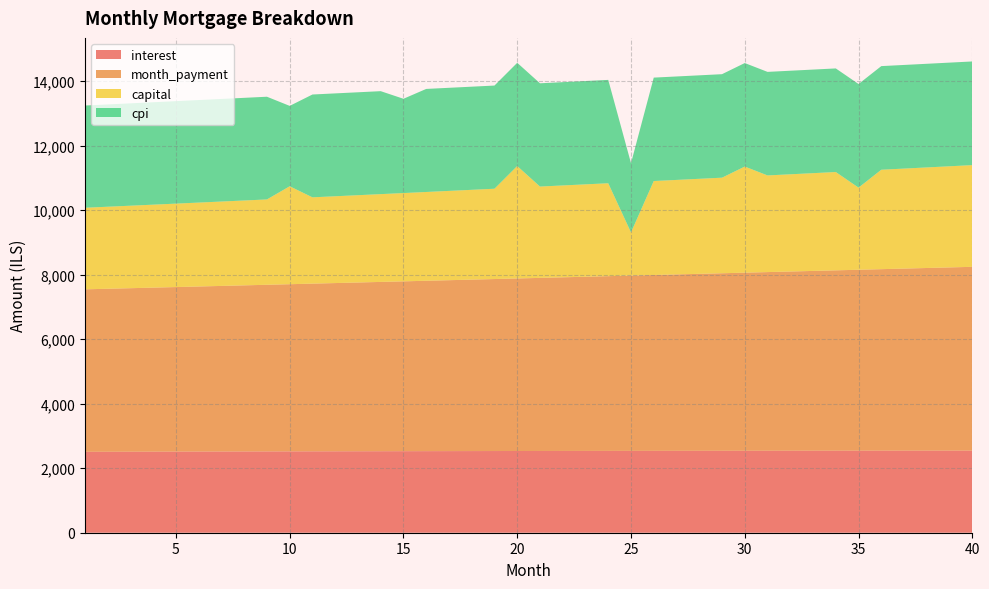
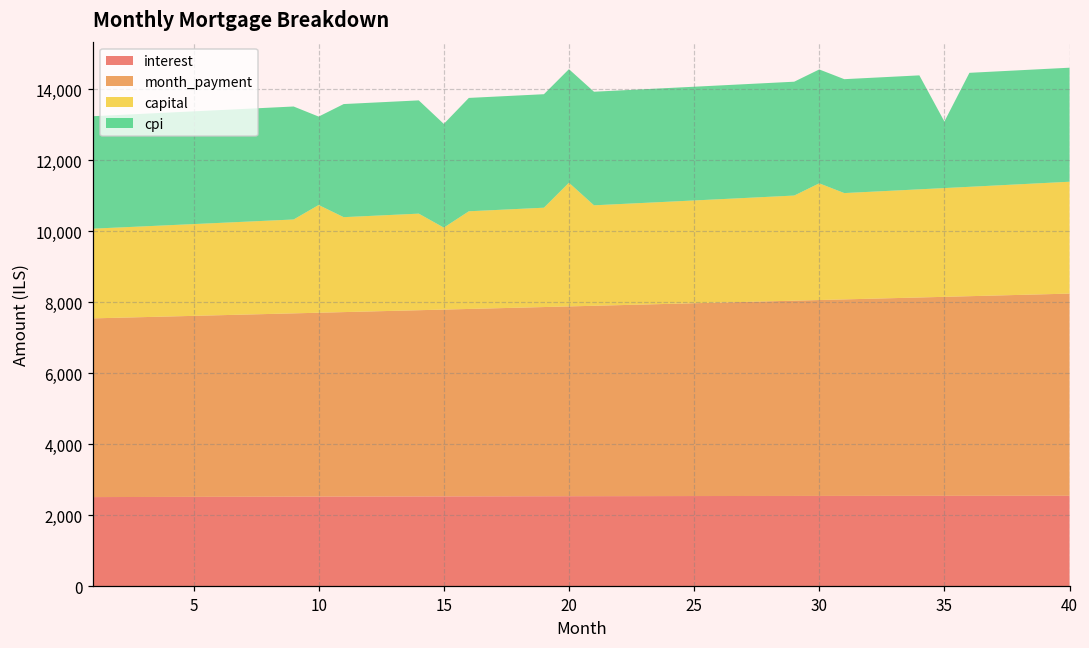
capital, 15: 2,700 -> 2,300
capital, 25: 1,300 -> 2,900
cpi, 25: 2,100 -> 3,200
capital, 35: 2,500 -> 3,100
cpi, 35: 3,200 -> 1,900
